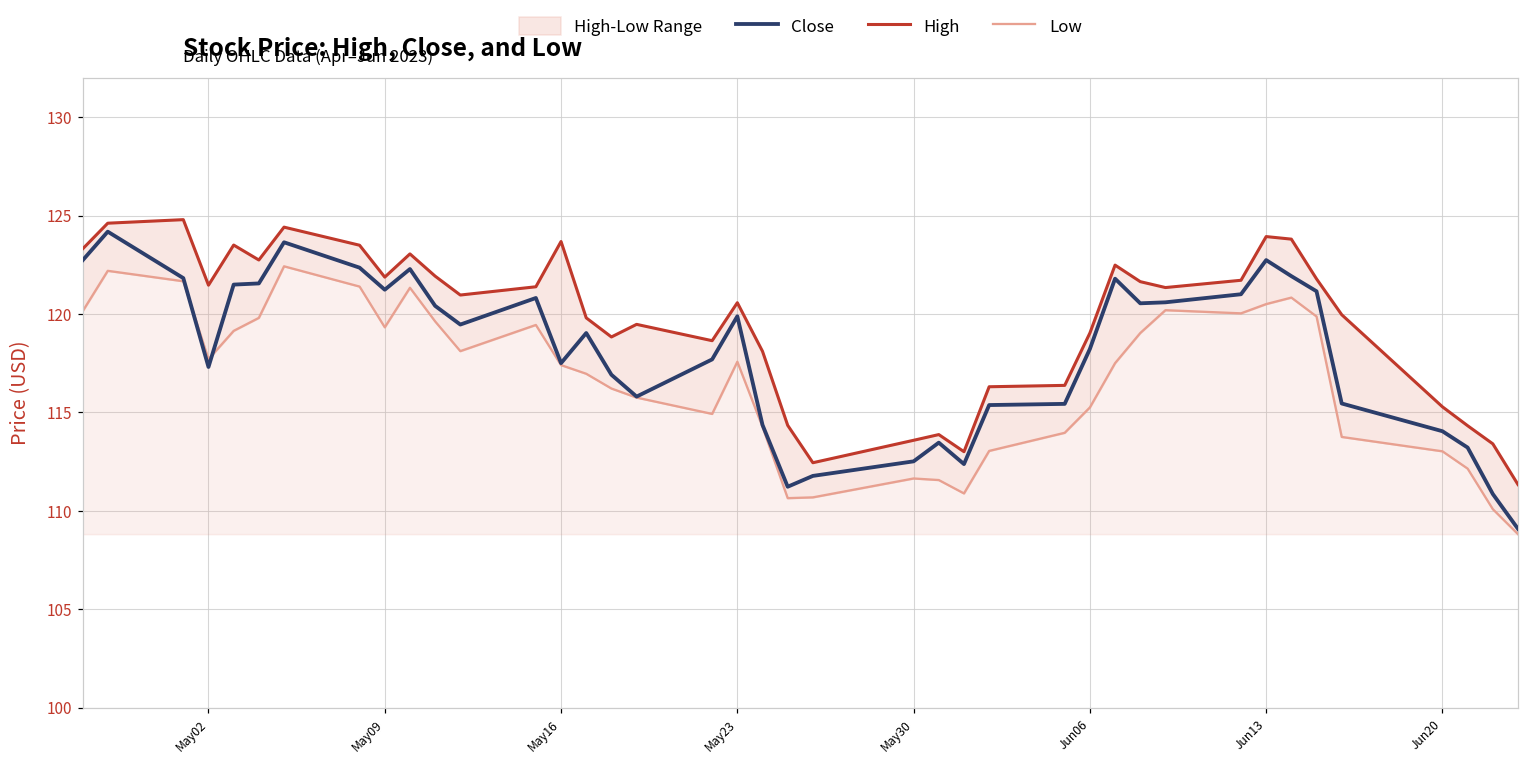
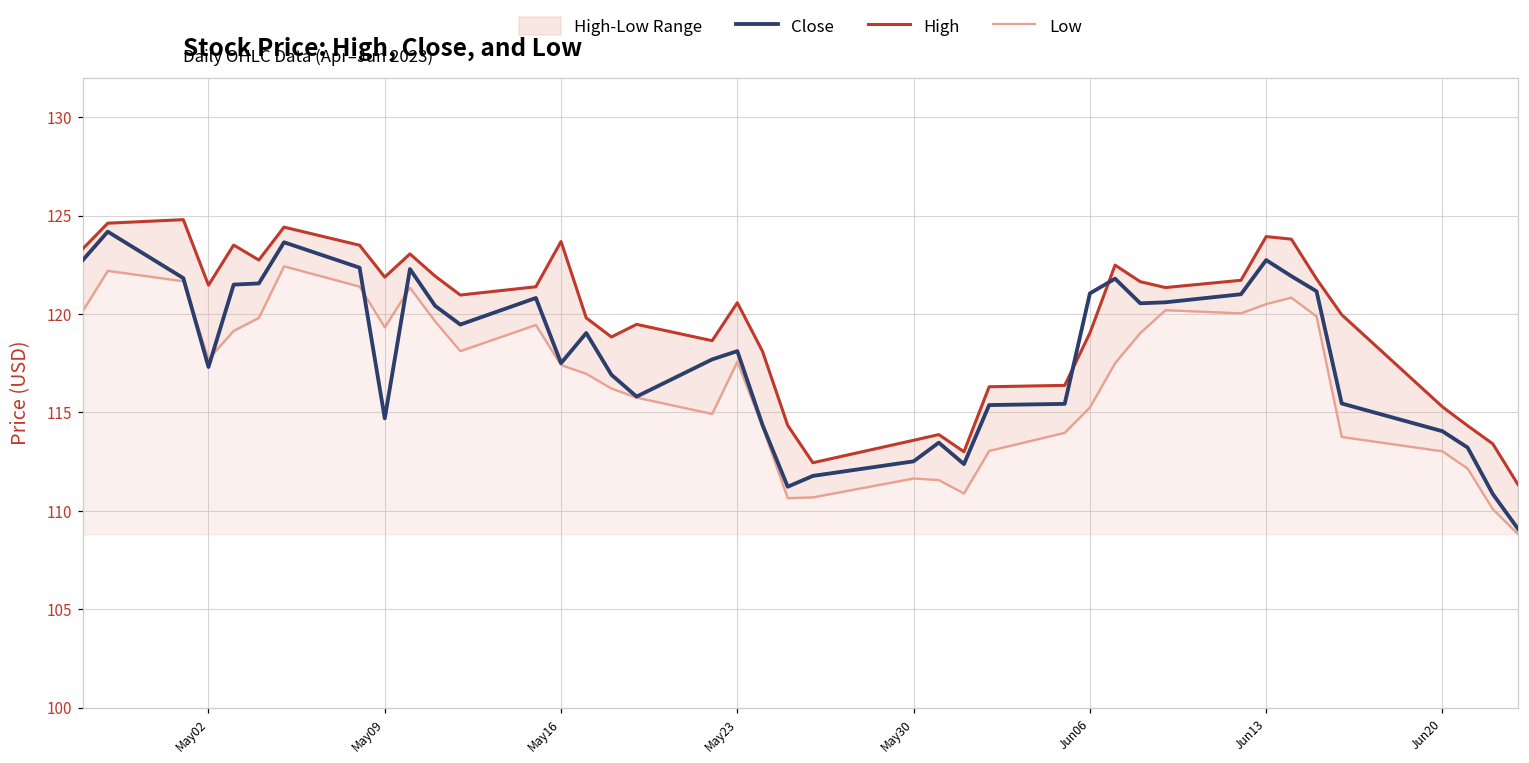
Close, May09: 121.2 -> 114.7
Close, May23: 119.9 -> 118.1
Close, Jun06: 118.2 -> 121.0
